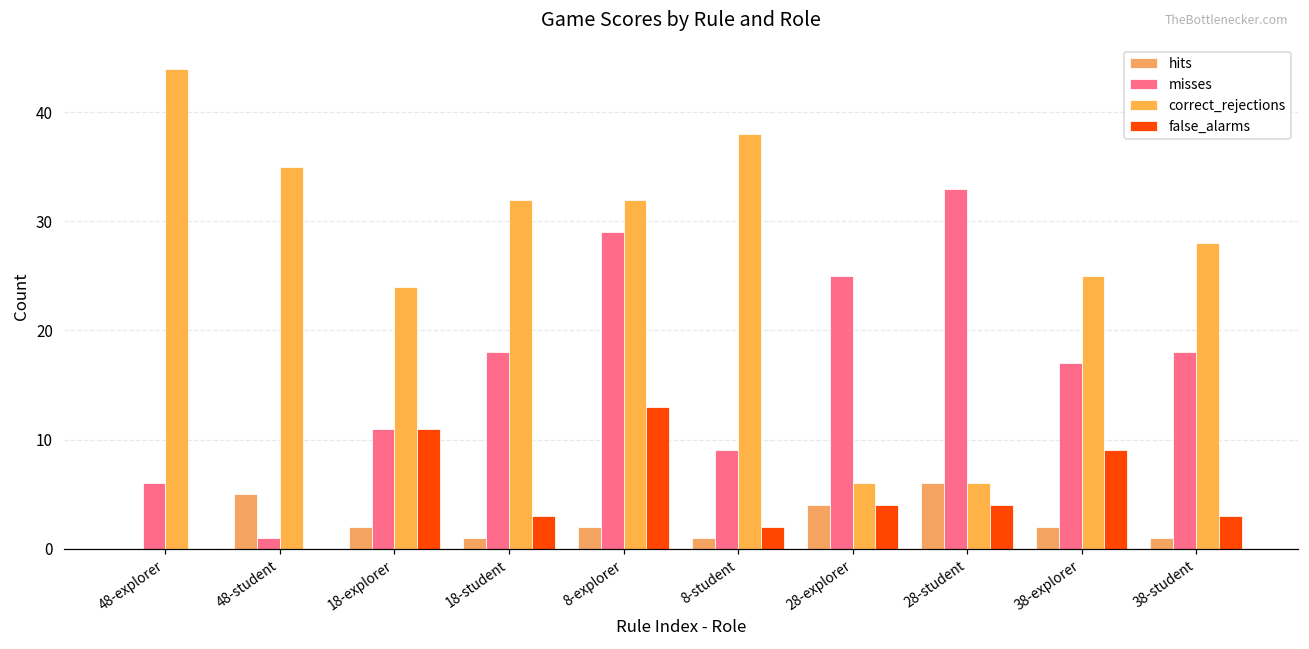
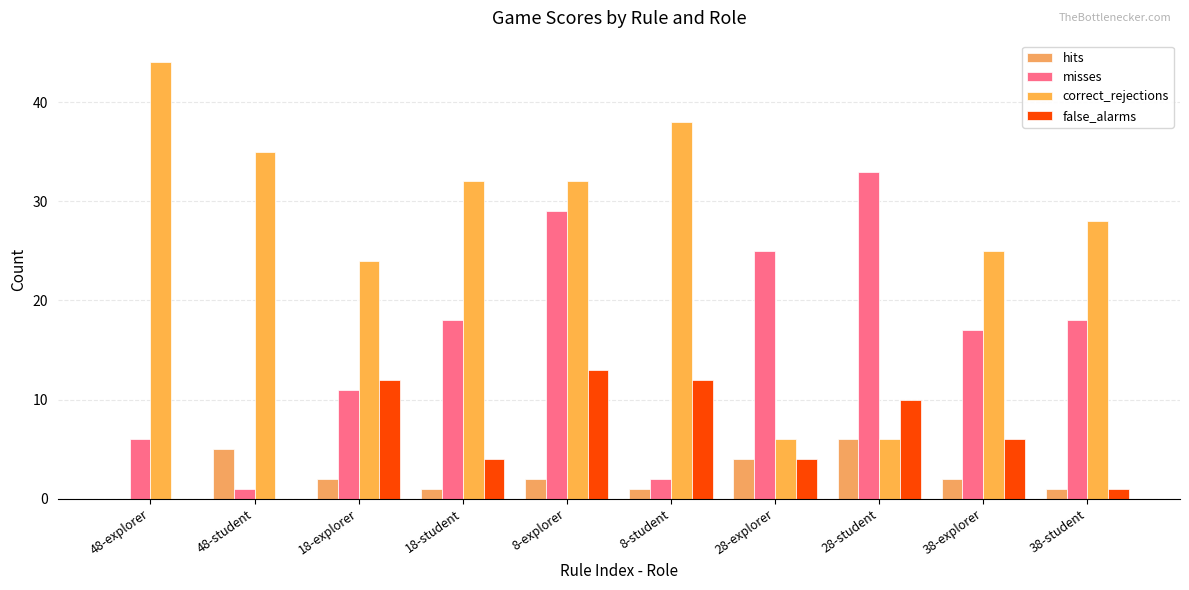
false_alarms, 18-explorer: 11 -> 12
false_alarms, 18-student: 3 -> 4
misses, 8-student: 9 -> 2
false_alarms, 8-student: 2 -> 12
false_alarms, 28-student: 4 -> 10
false_alarms, 38-explorer: 9 -> 6
false_alarms, 38-student: 3 -> 1
